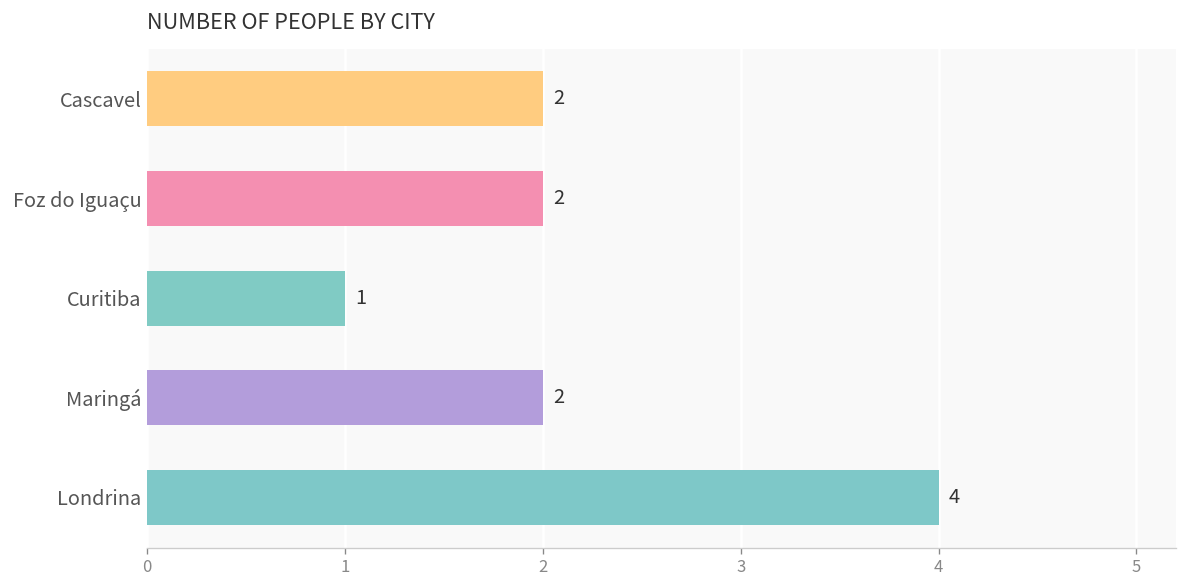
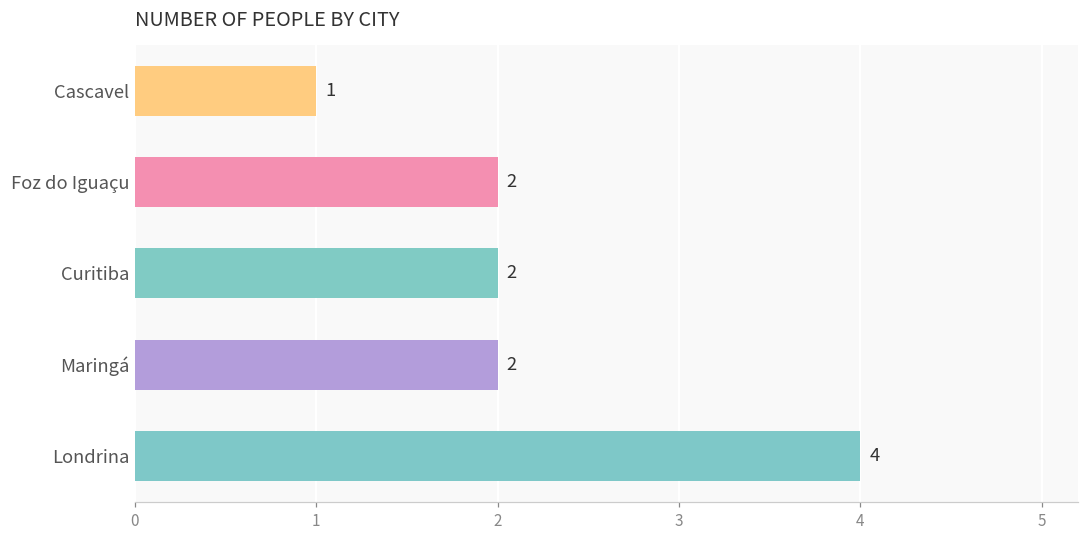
Cascavel: 2 -> 1
Curitiba: 1 -> 2
